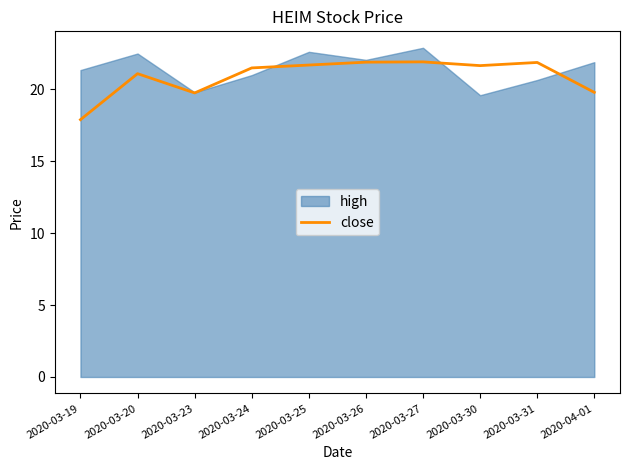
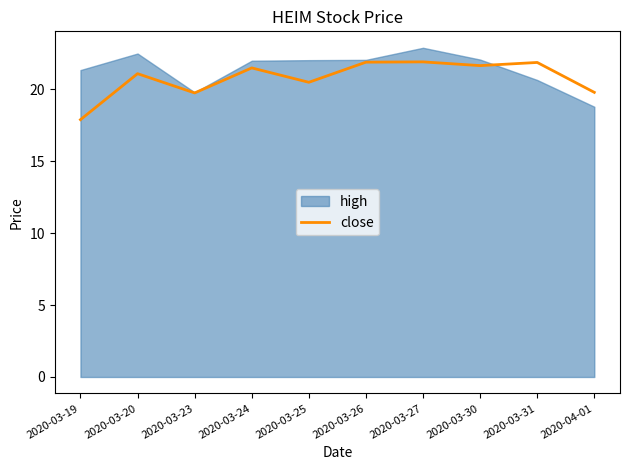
high, 2020-03-24: 21 -> 22
close, 2020-03-25: 21.7 -> 20.5
high, 2020-03-25: 22.6 -> 22.0
high, 2020-03-30: 19.6 -> 22.1
high, 2020-04-01: 21.9 -> 18.8
